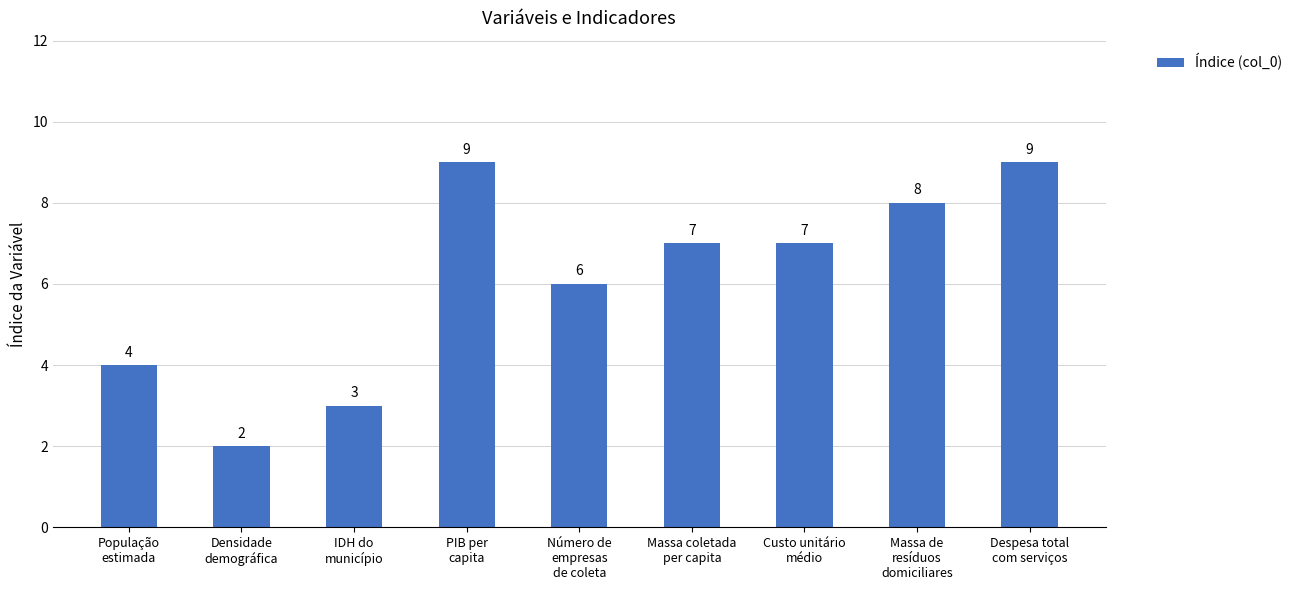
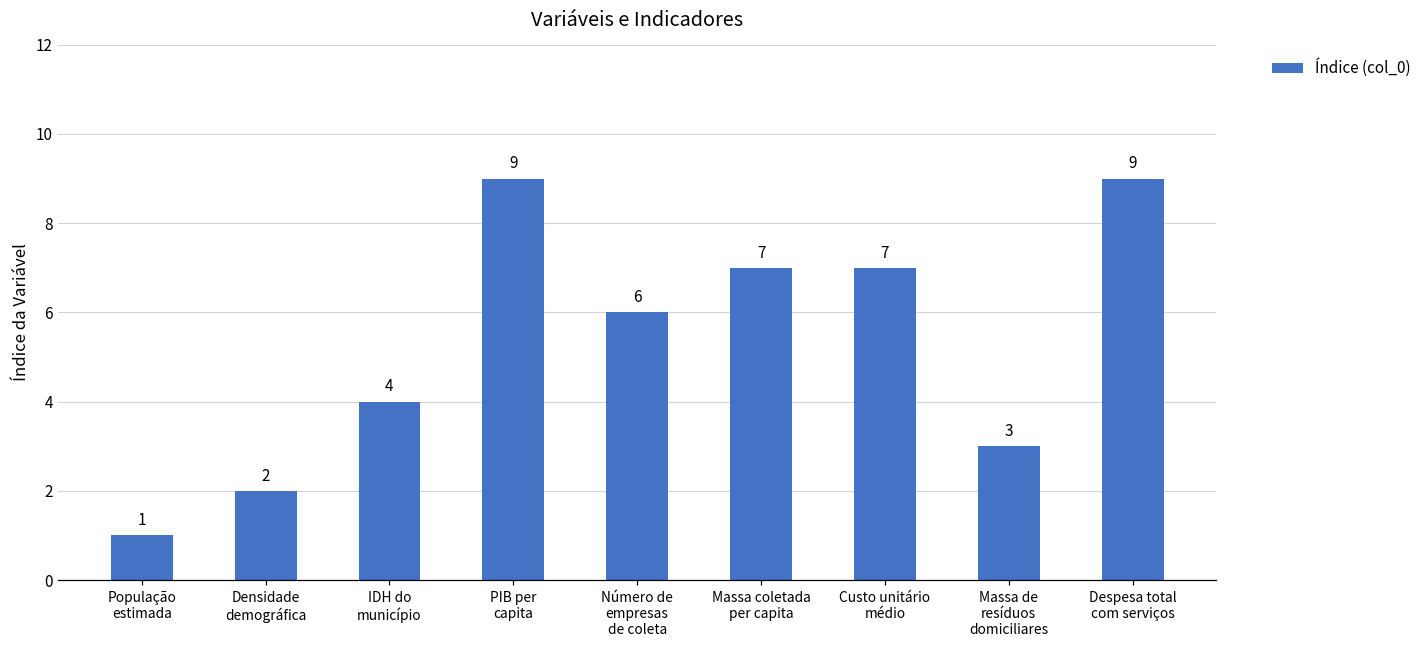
População estimada: 4 -> 1
IDH do município: 3 -> 4
Massa de resíduos domiciliares: 8 -> 3
